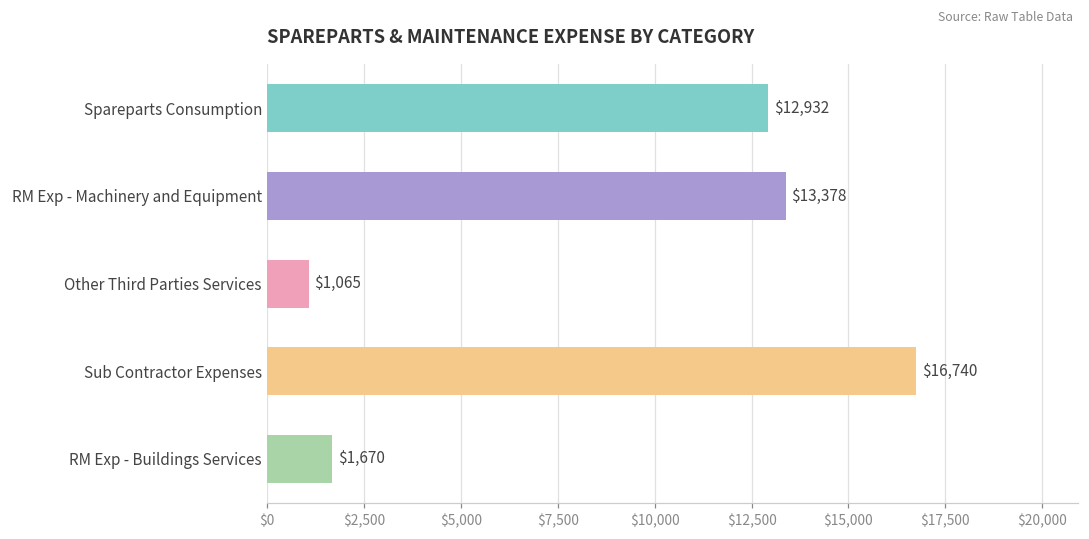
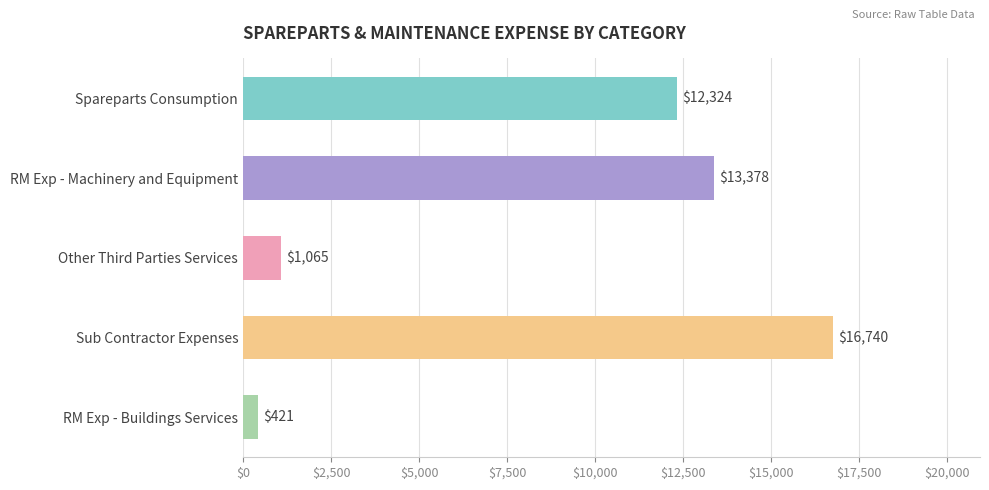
Spareparts Consumption: $12,932 -> $12,324
RM Exp - Buildings Services: $1,670 -> $421
